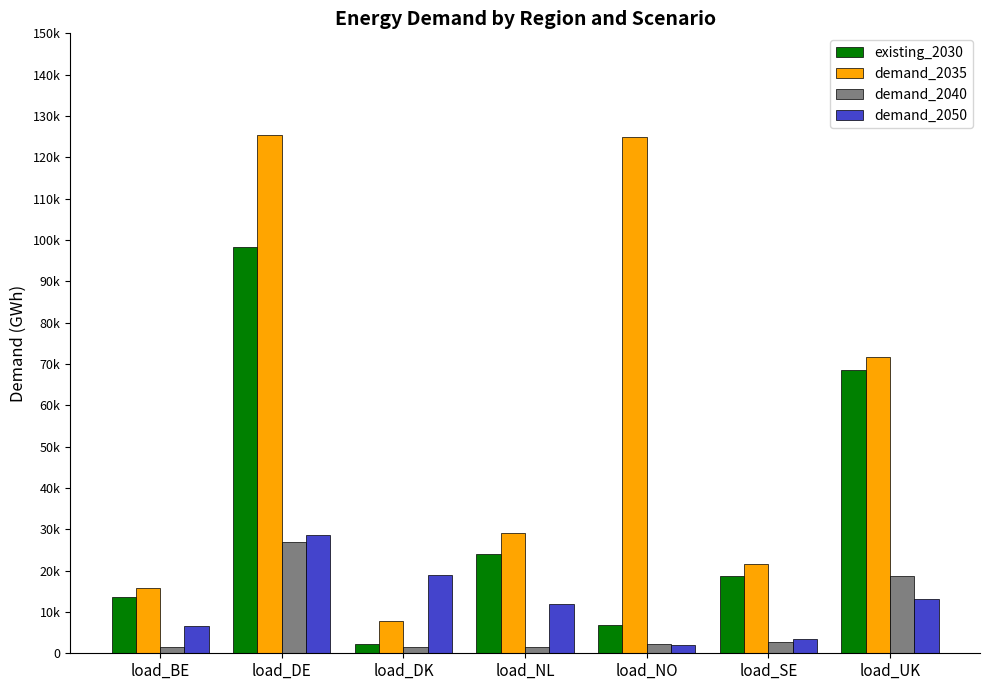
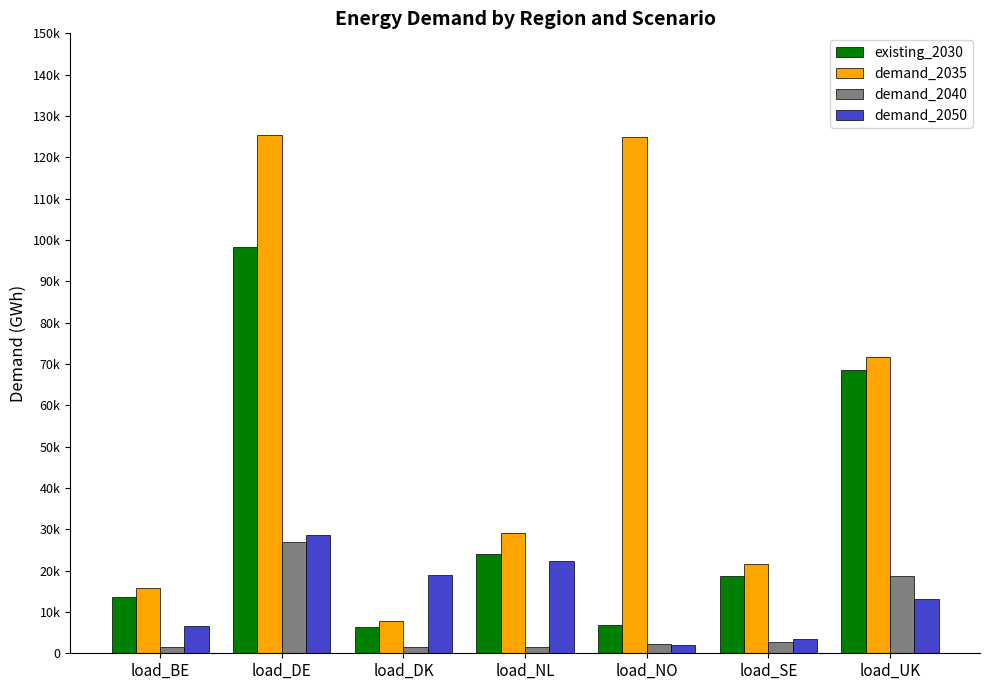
existing_2030, load_DK: 2000 -> 6000
demand_2050, load_NL: 12000 -> 22000
